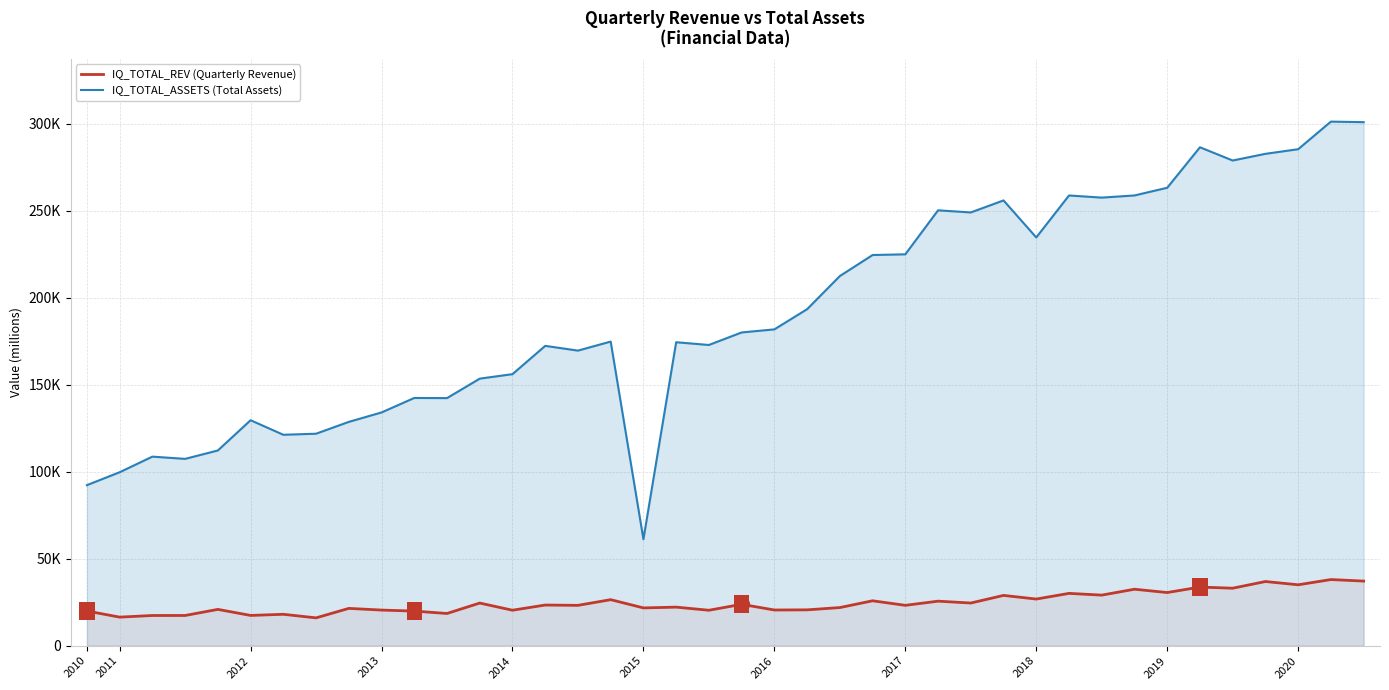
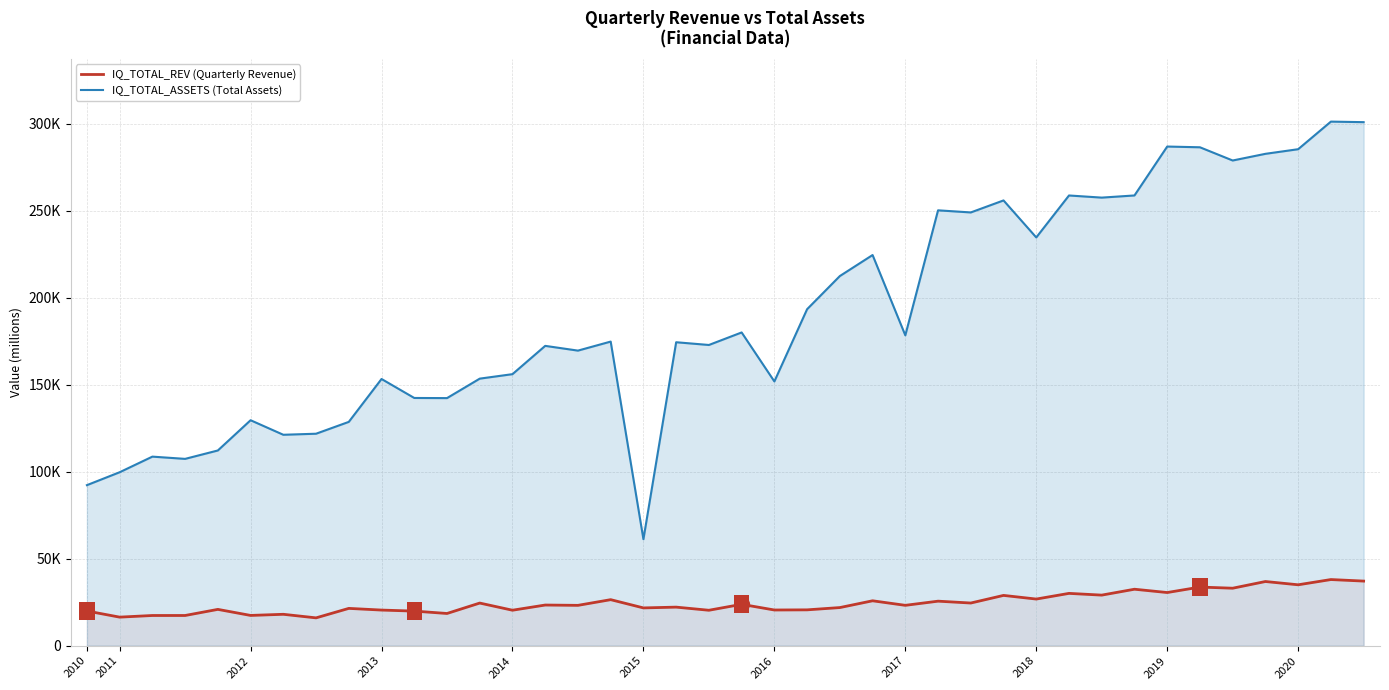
IQ_TOTAL_ASSETS (Total Assets), 2013: 134000 -> 153000
IQ_TOTAL_ASSETS (Total Assets), 2016: 182000 -> 152000
IQ_TOTAL_ASSETS (Total Assets), 2017: 225000 -> 178000
IQ_TOTAL_ASSETS (Total Assets), 2019: 263000 -> 287000
